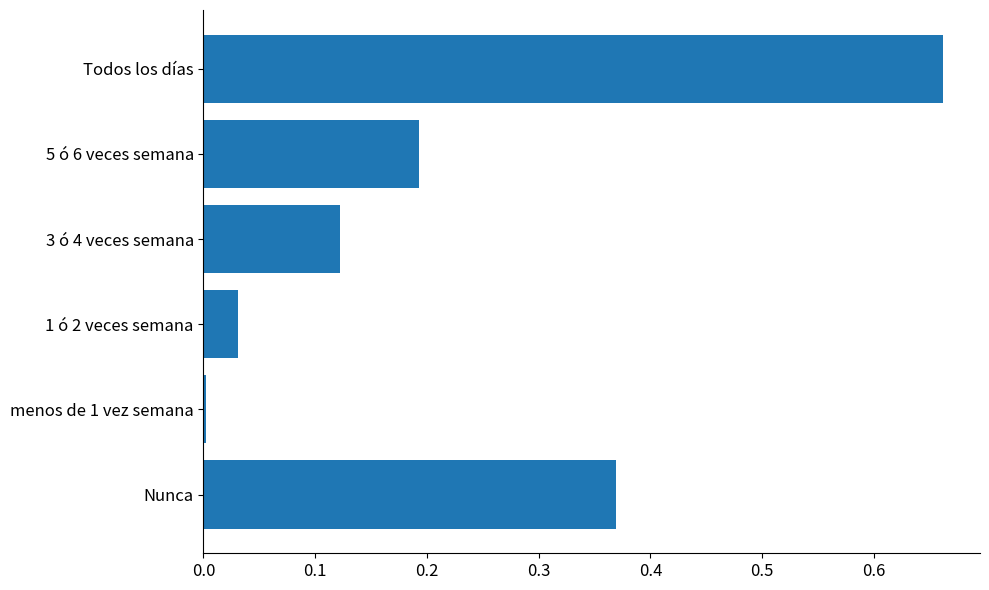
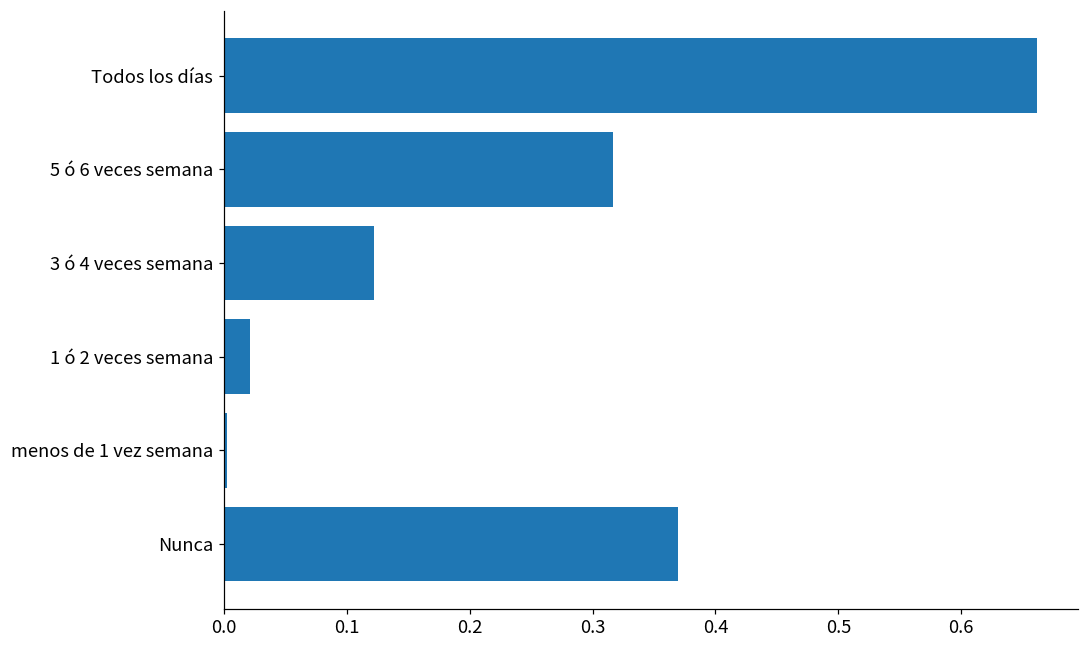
5 ó 6 veces semana: 0.193 -> 0.317
1 ó 2 veces semana: 0.031 -> 0.021
